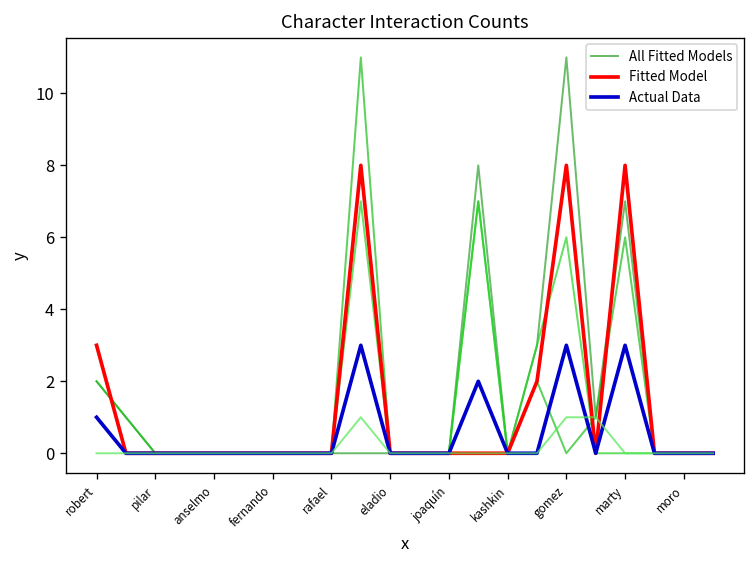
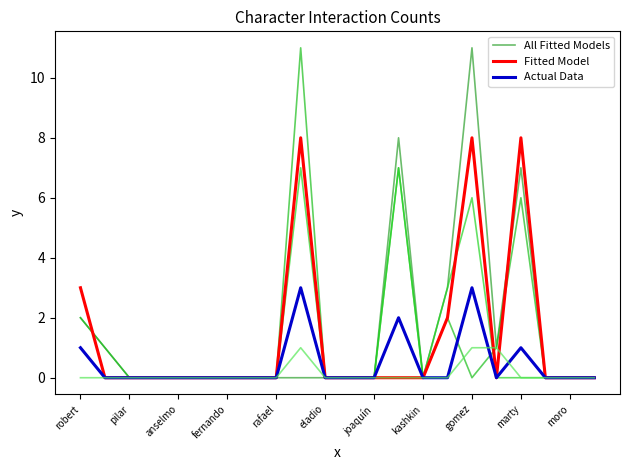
Actual Data, marty: 3 -> 1
